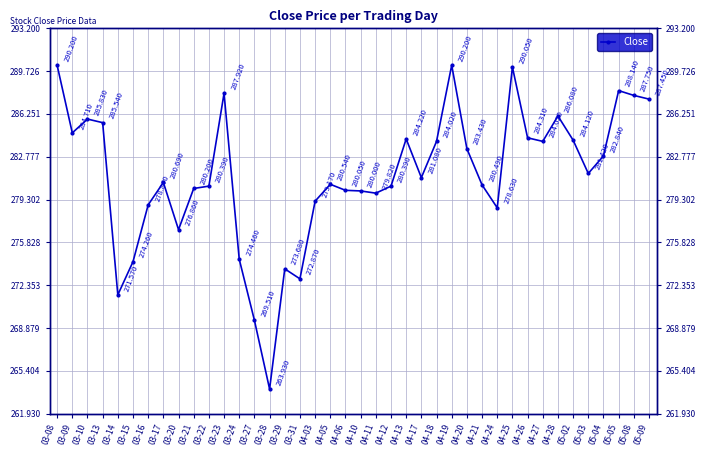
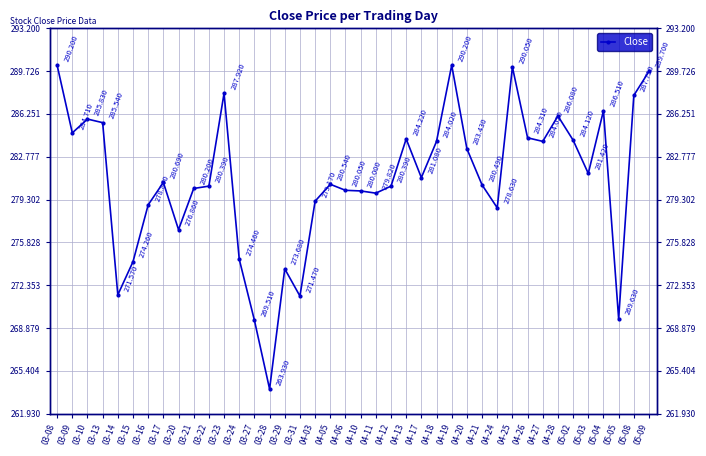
03-31: 272.870 -> 271.470
05-04: 282.840 -> 286.510
05-05: 288.140 -> 269.630
05-09: 287.450 -> 289.700
